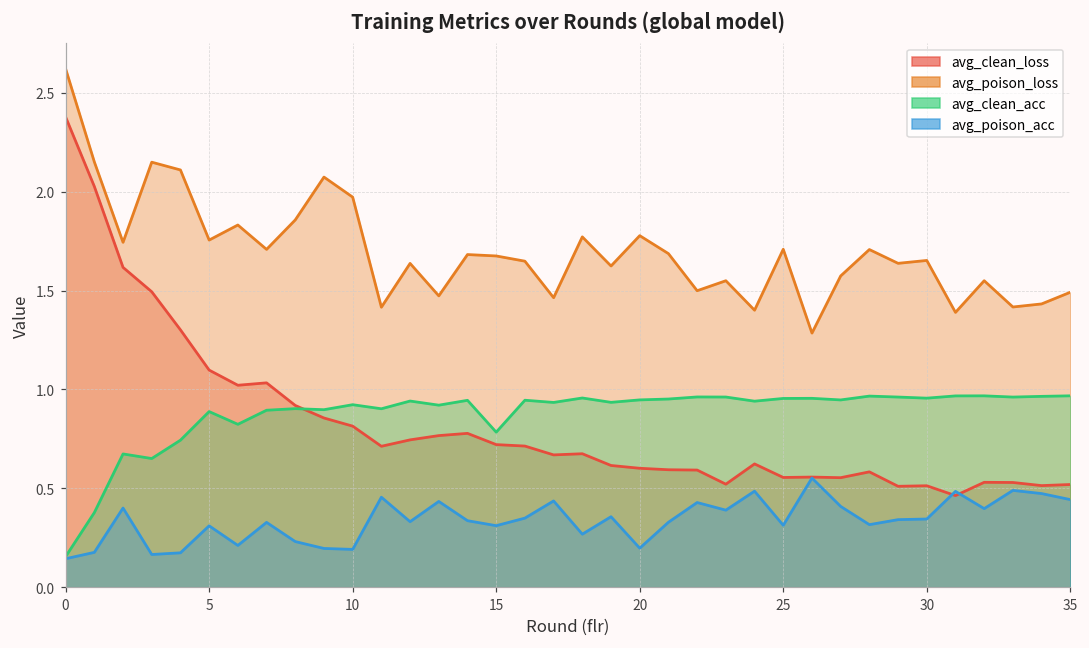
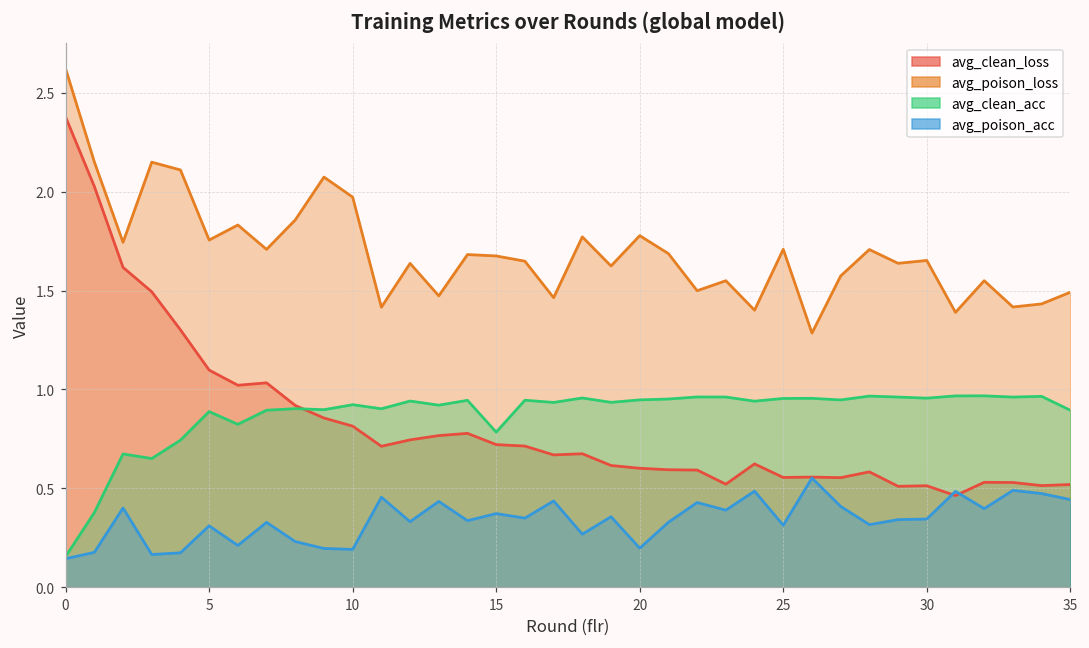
avg_poison_acc, 15: 0.31 -> 0.37
avg_clean_acc, 35: 0.97 -> 0.90
